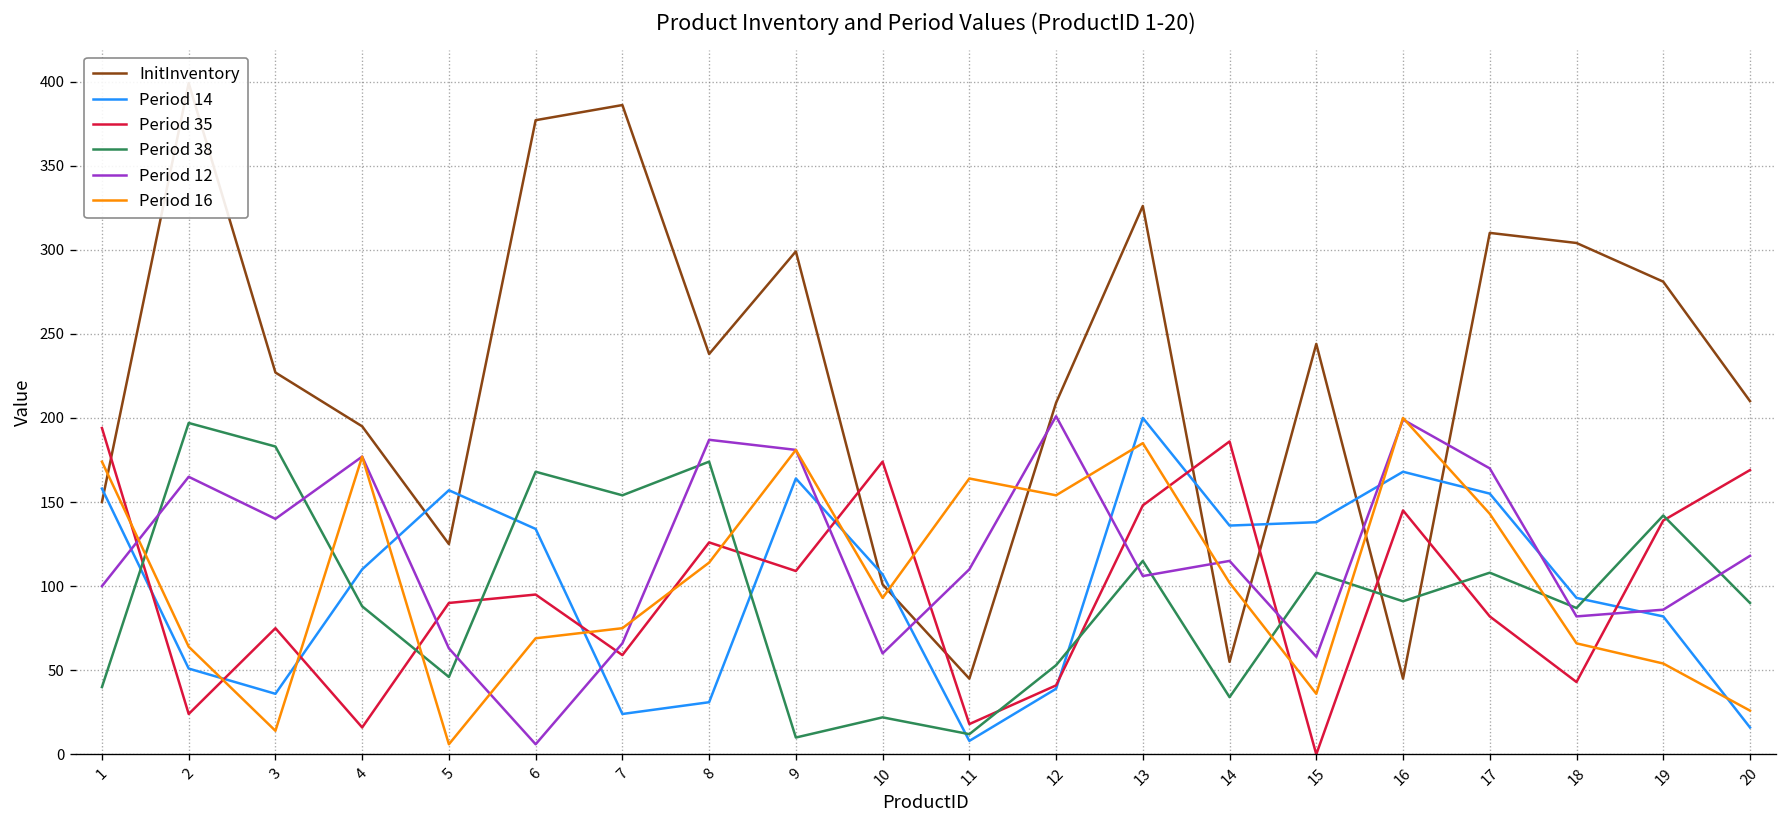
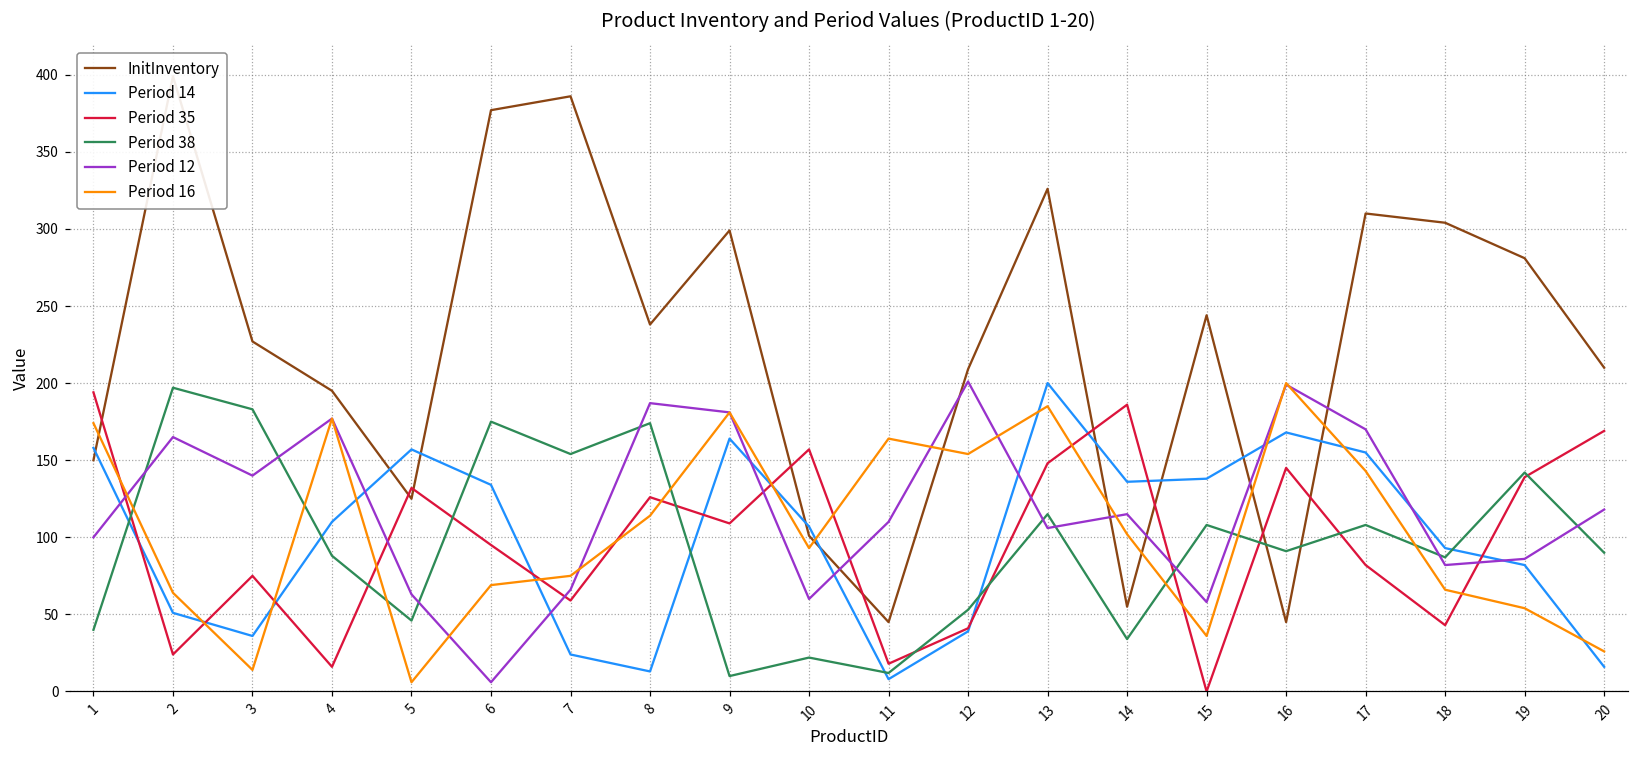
Period 35, 5: 90 -> 132
Period 38, 6: 168 -> 175
Period 14, 8: 31 -> 13
Period 35, 10: 174 -> 157
